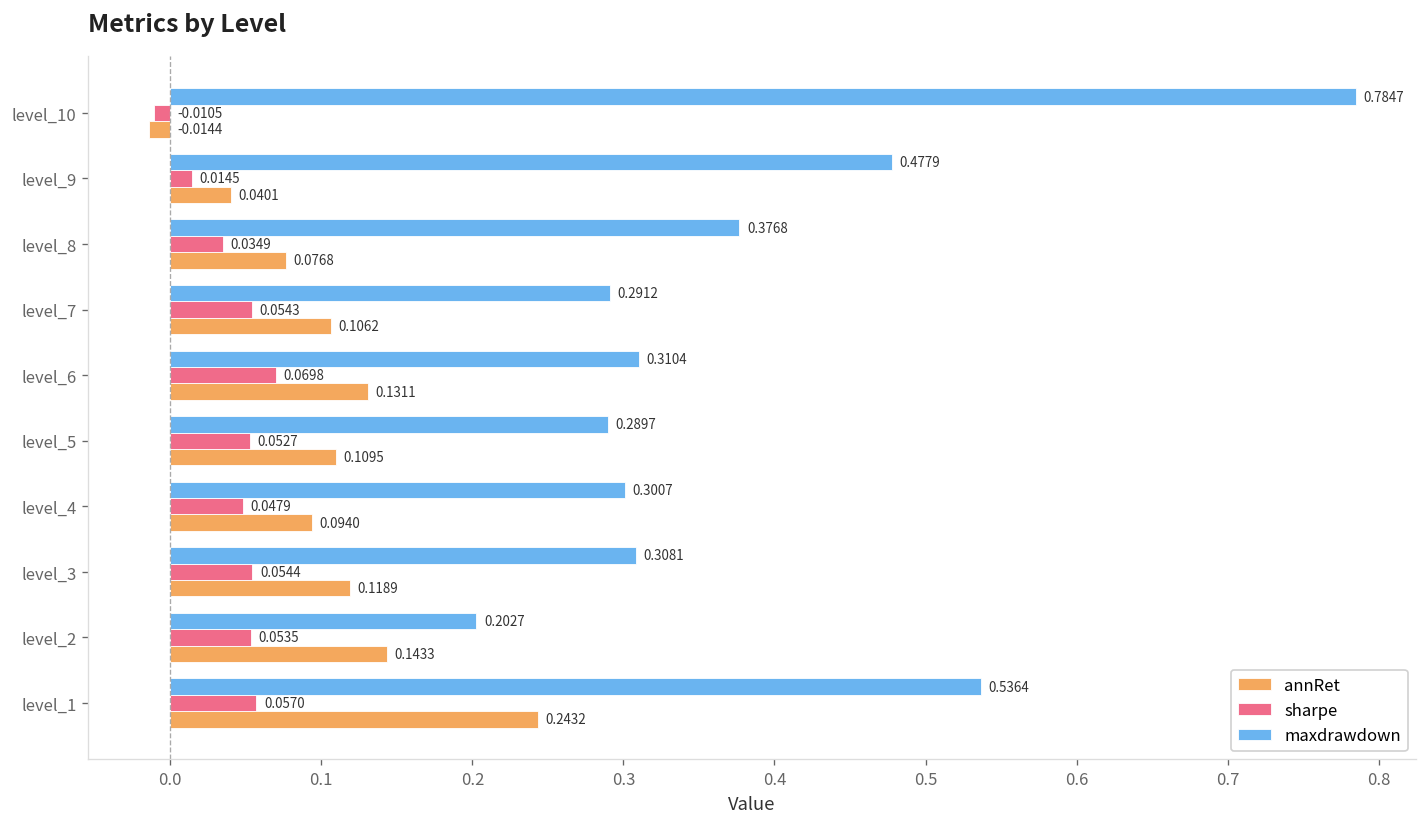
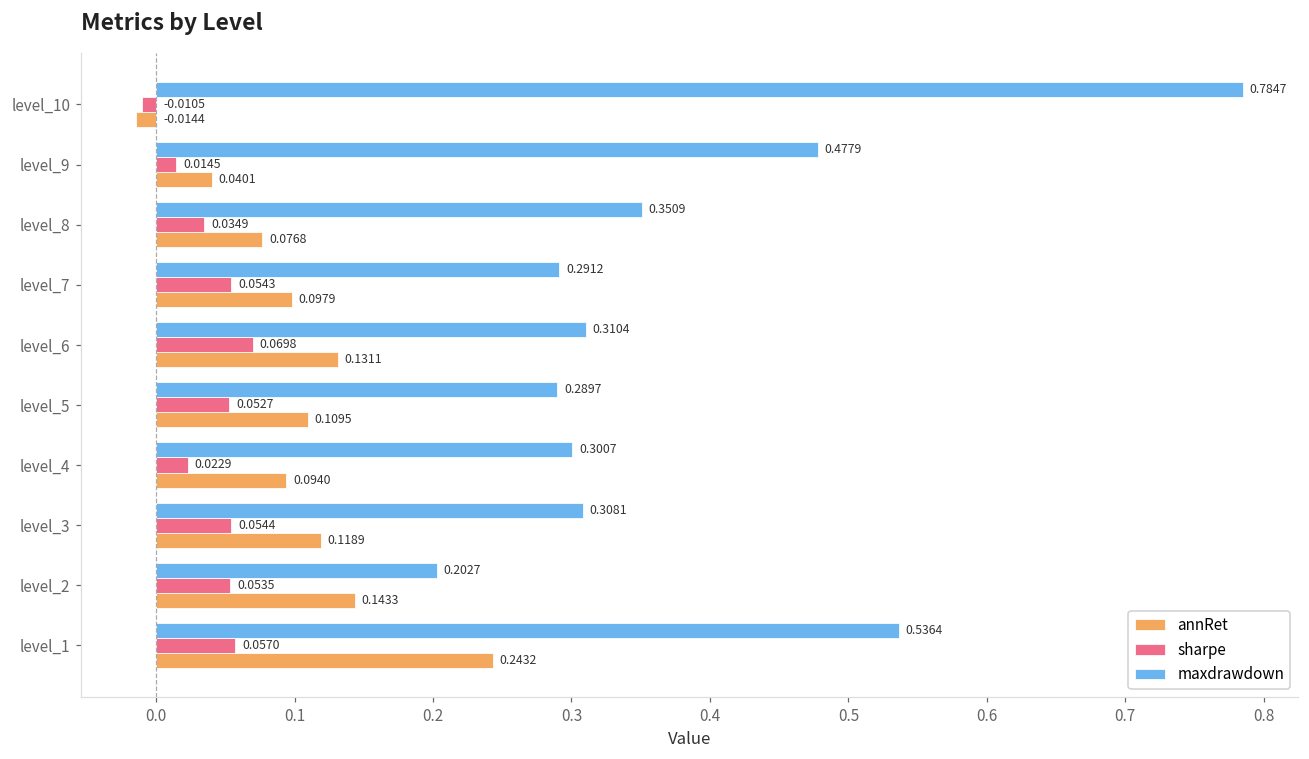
maxdrawdown, level_8: 0.3768 -> 0.3509
annRet, level_7: 0.1062 -> 0.0979
sharpe, level_4: 0.0479 -> 0.0229
